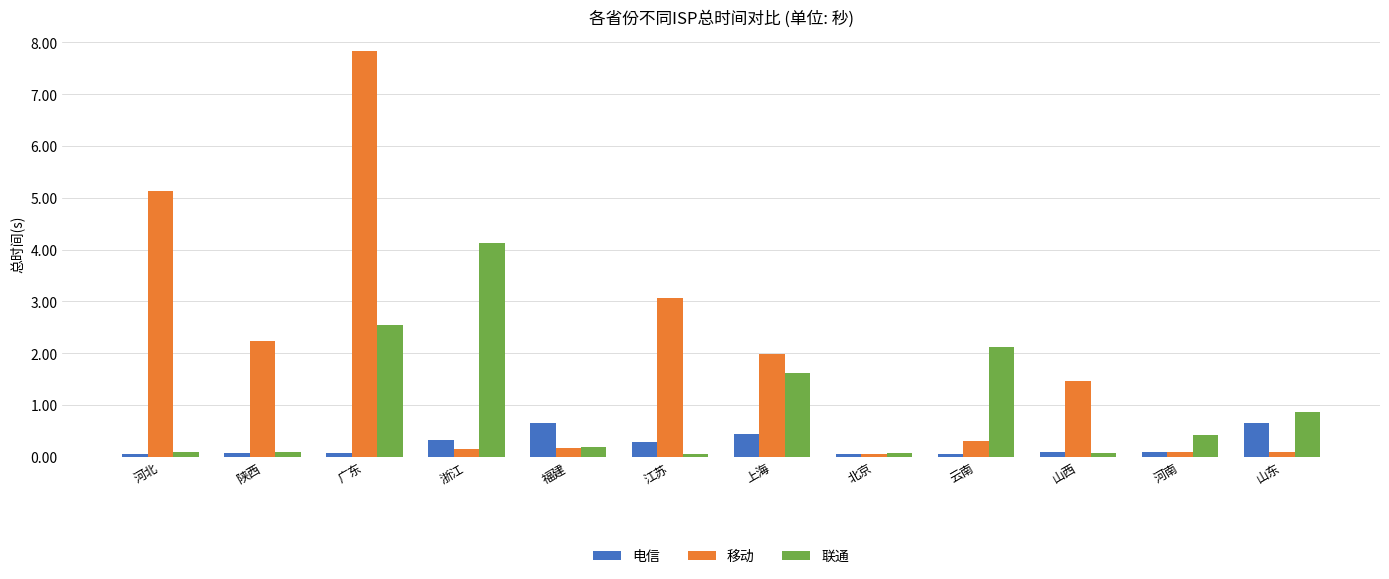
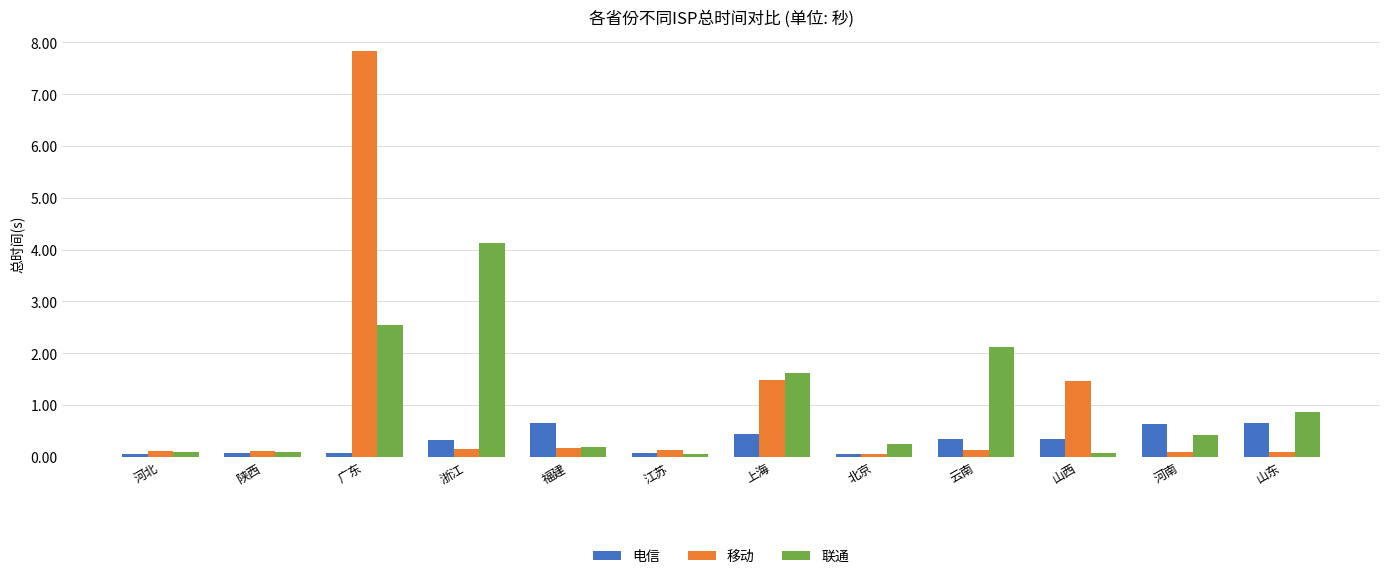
移动, 河北: 5.1 -> 0.1
移动, 陕西: 2.2 -> 0.1
电信, 江苏: 0.3 -> 0.1
移动, 江苏: 3.1 -> 0.1
移动, 上海: 2.0 -> 1.5
联通, 北京: 0.1 -> 0.2
电信, 云南: 0.1 -> 0.3
移动, 云南: 0.3 -> 0.1
电信, 山西: 0.1 -> 0.3
电信, 河南: 0.1 -> 0.6
